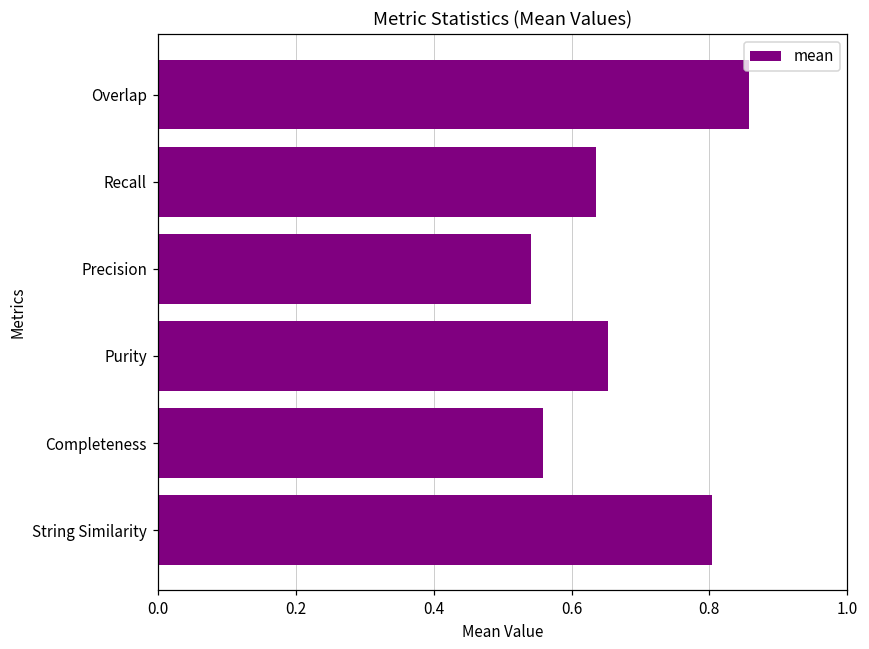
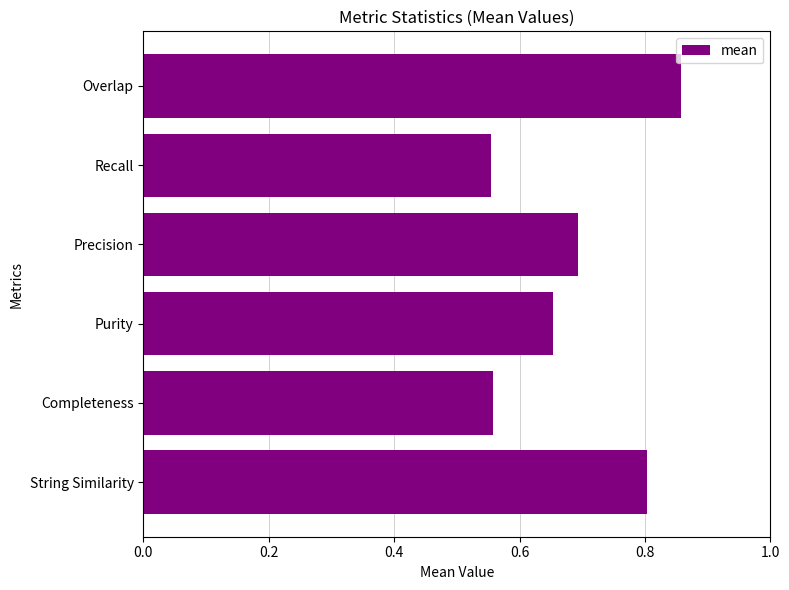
Recall: 0.64 -> 0.56
Precision: 0.54 -> 0.69
